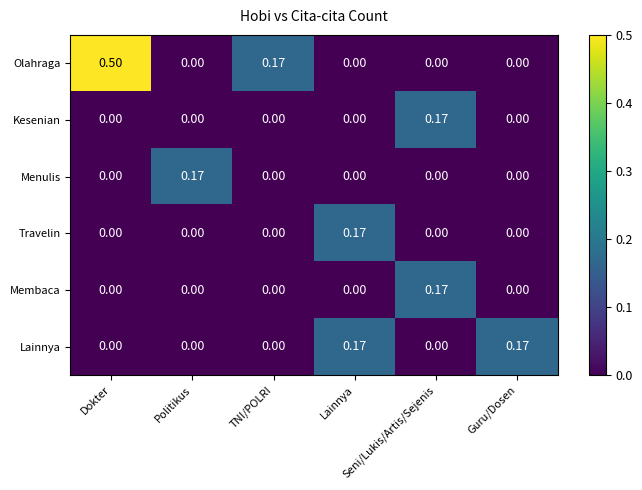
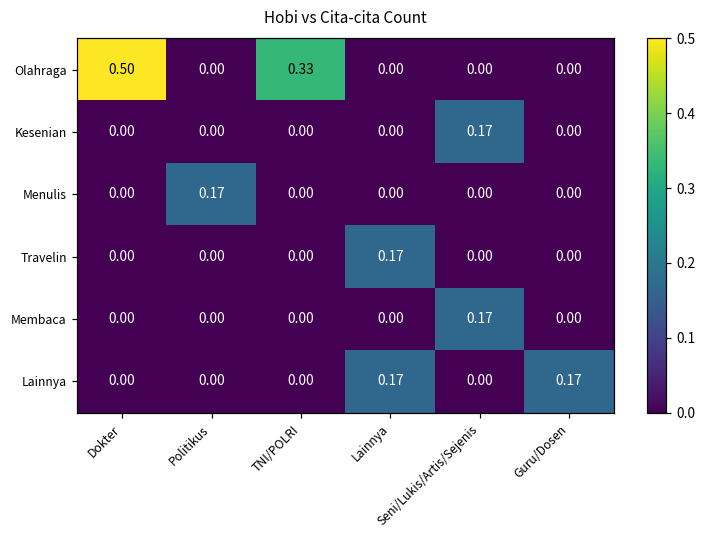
Olahraga, TNI/POLRI: 0.17 -> 0.33
